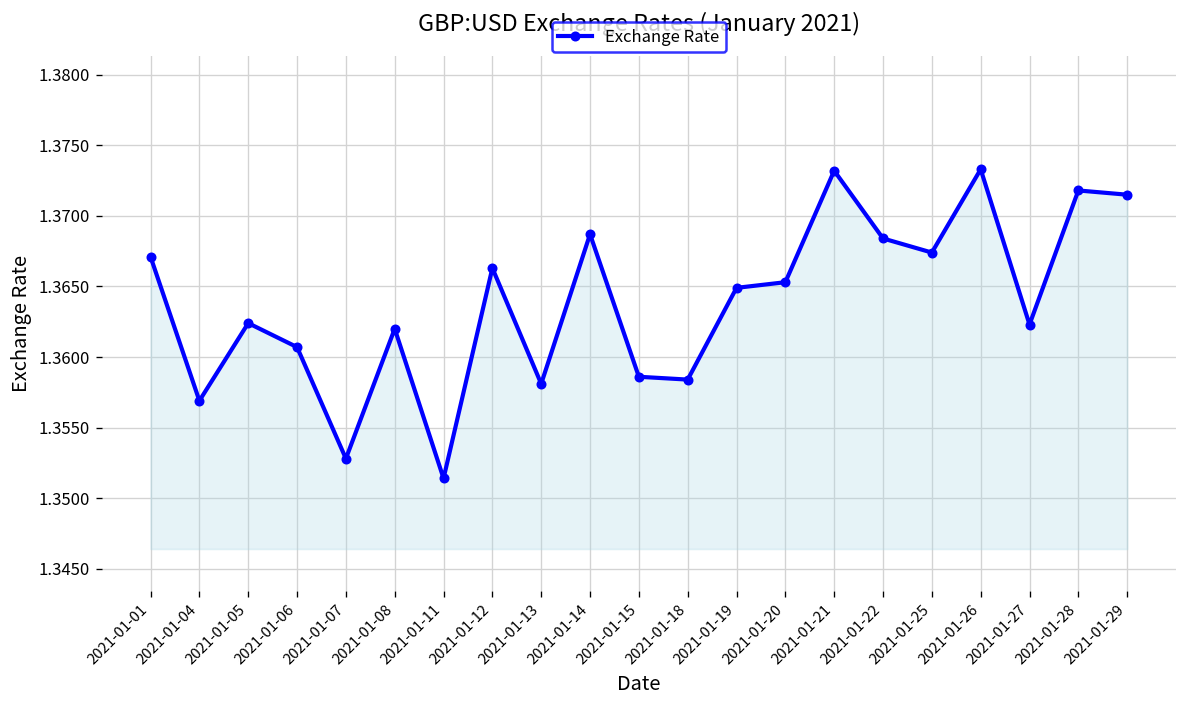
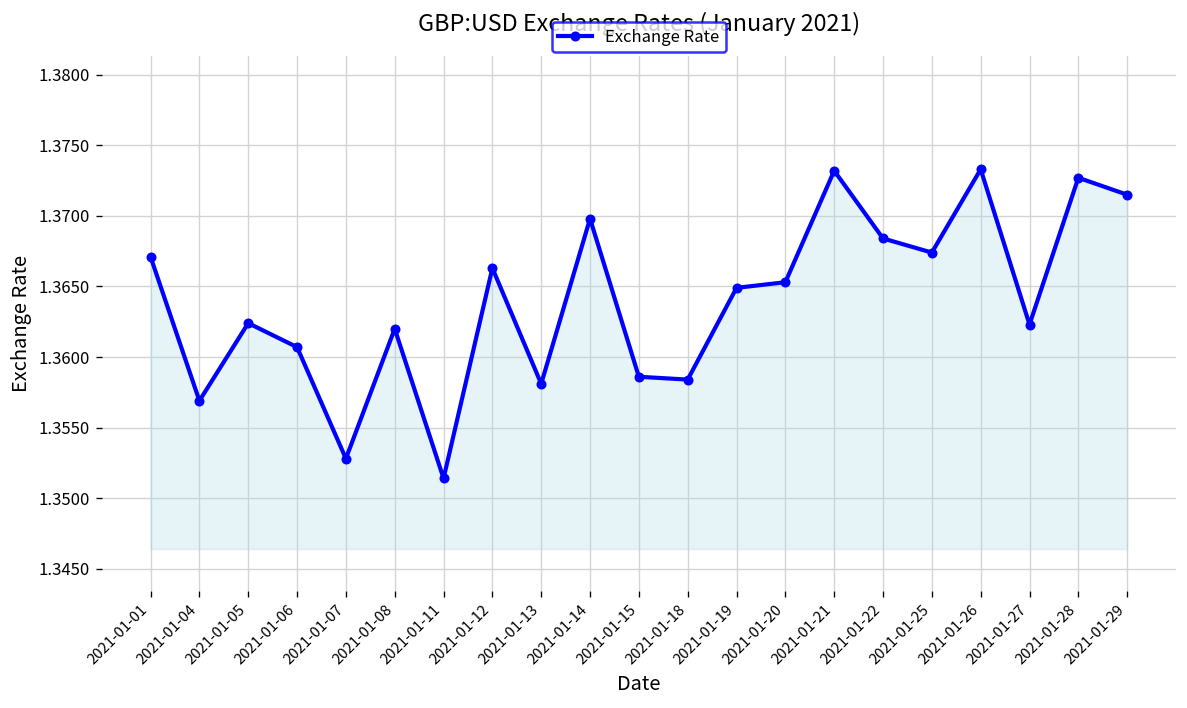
2021-01-14: 1.3687 -> 1.3698
2021-01-28: 1.3718 -> 1.3727
